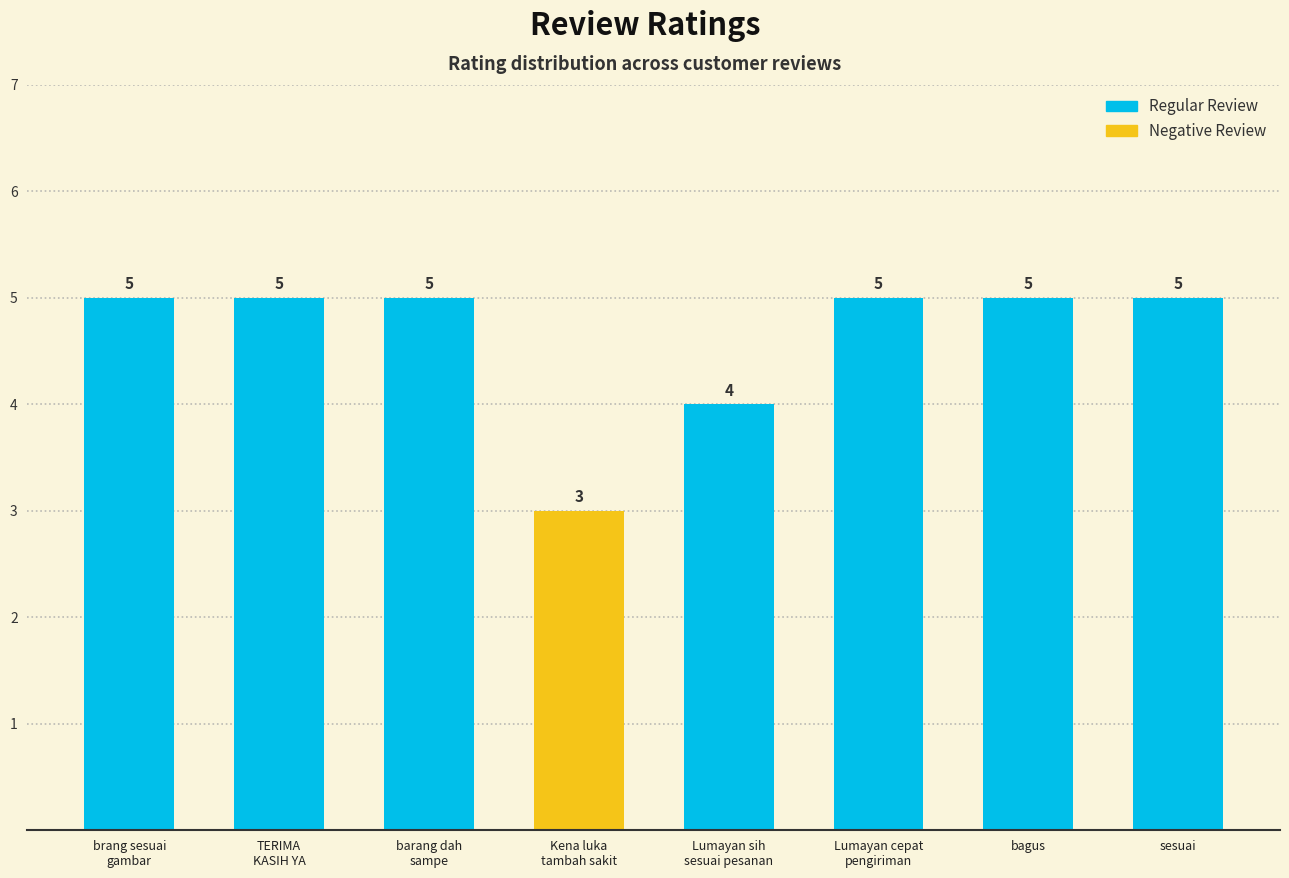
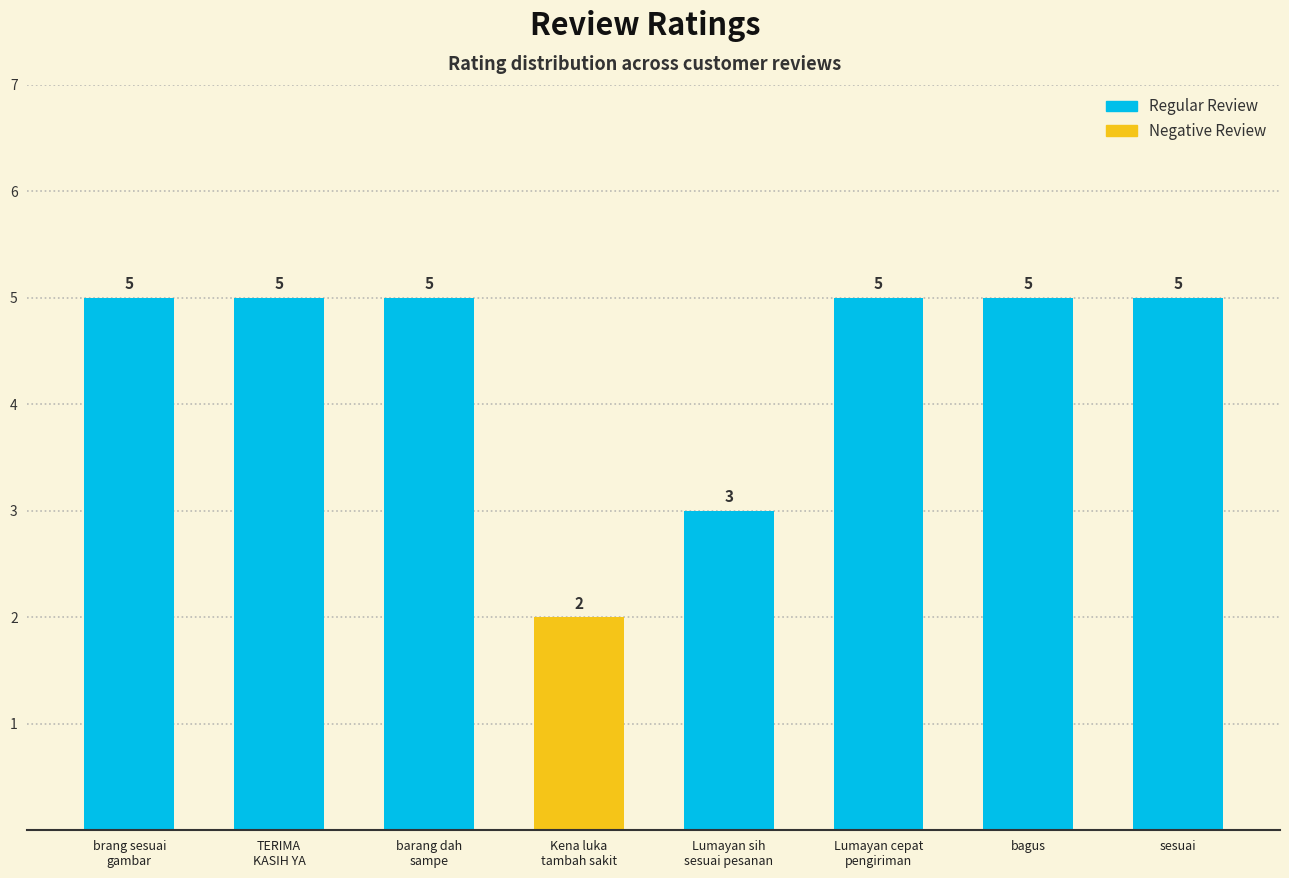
Kena luka tambah sakit: 3 -> 2
Lumayan sih sesuai pesanan: 4 -> 3
